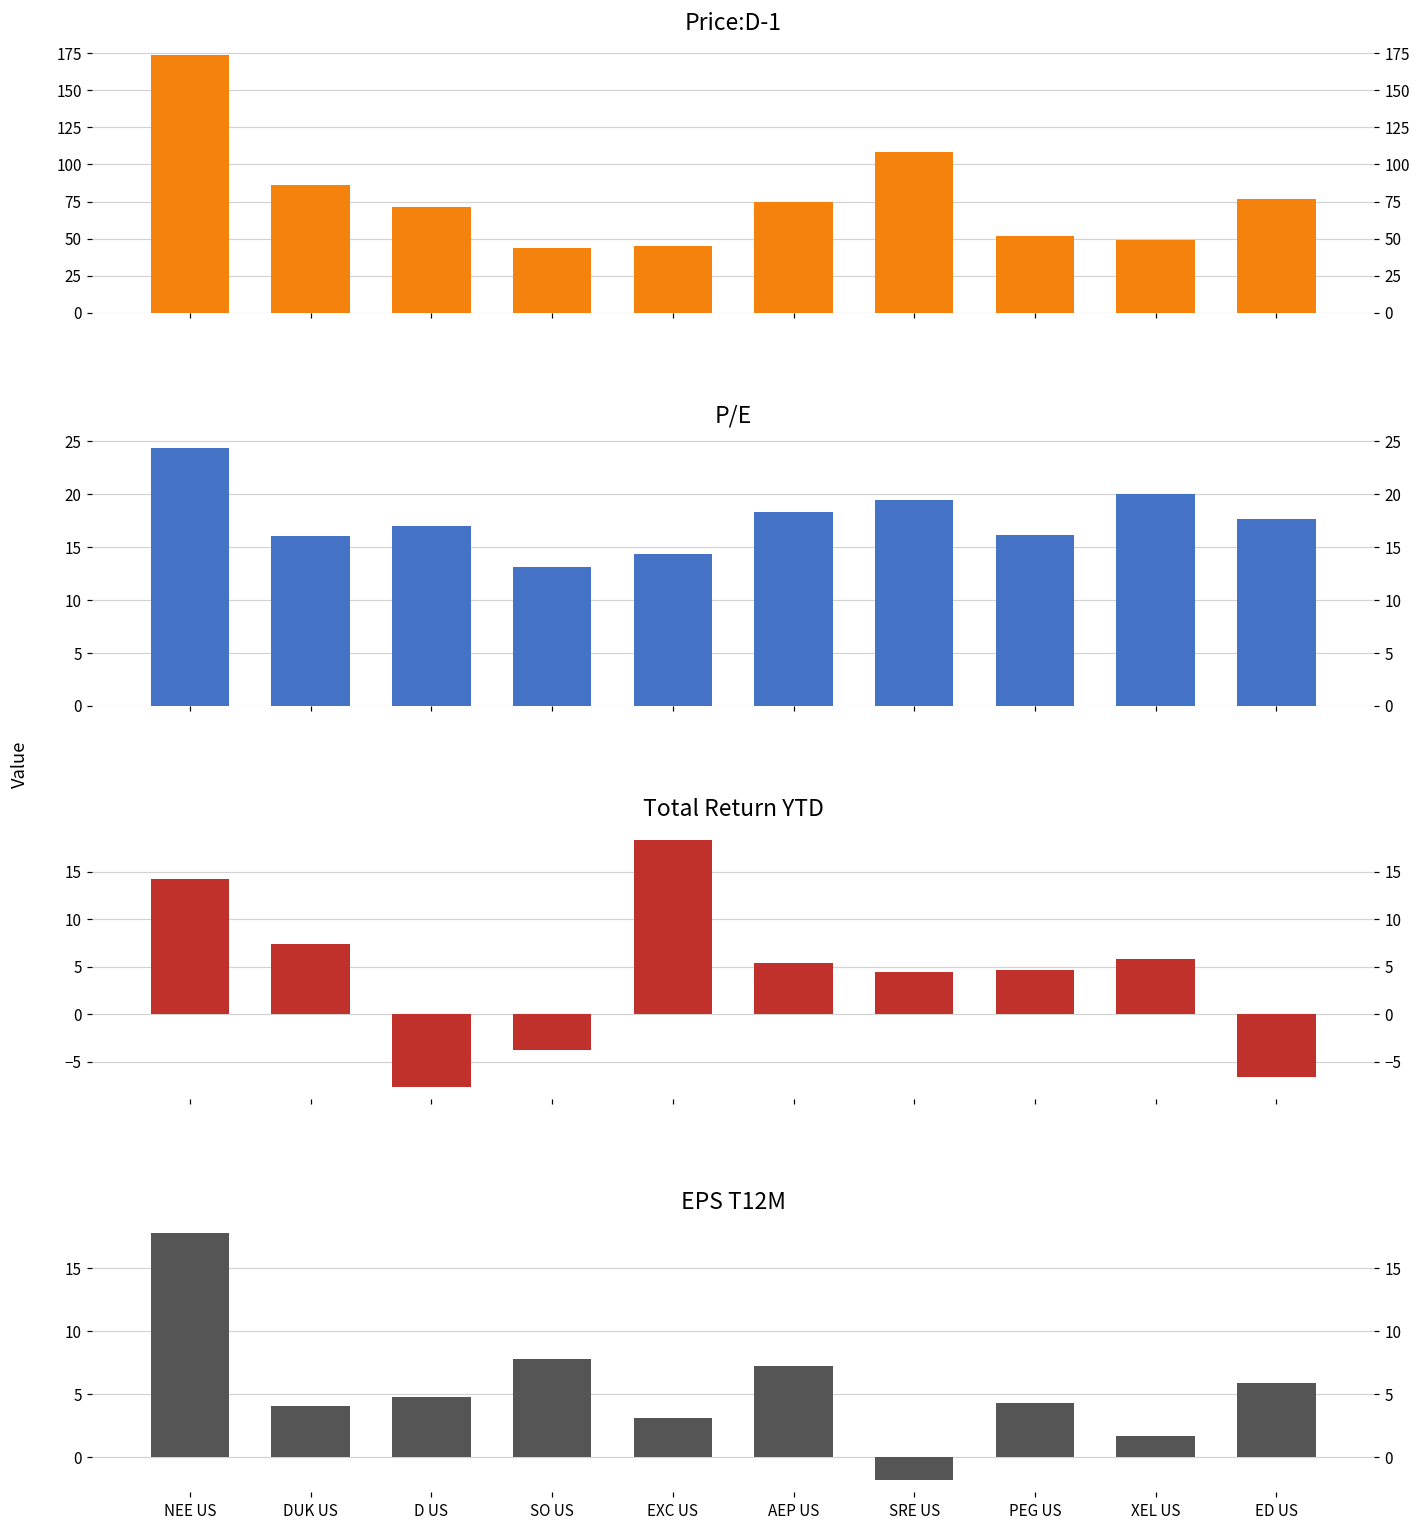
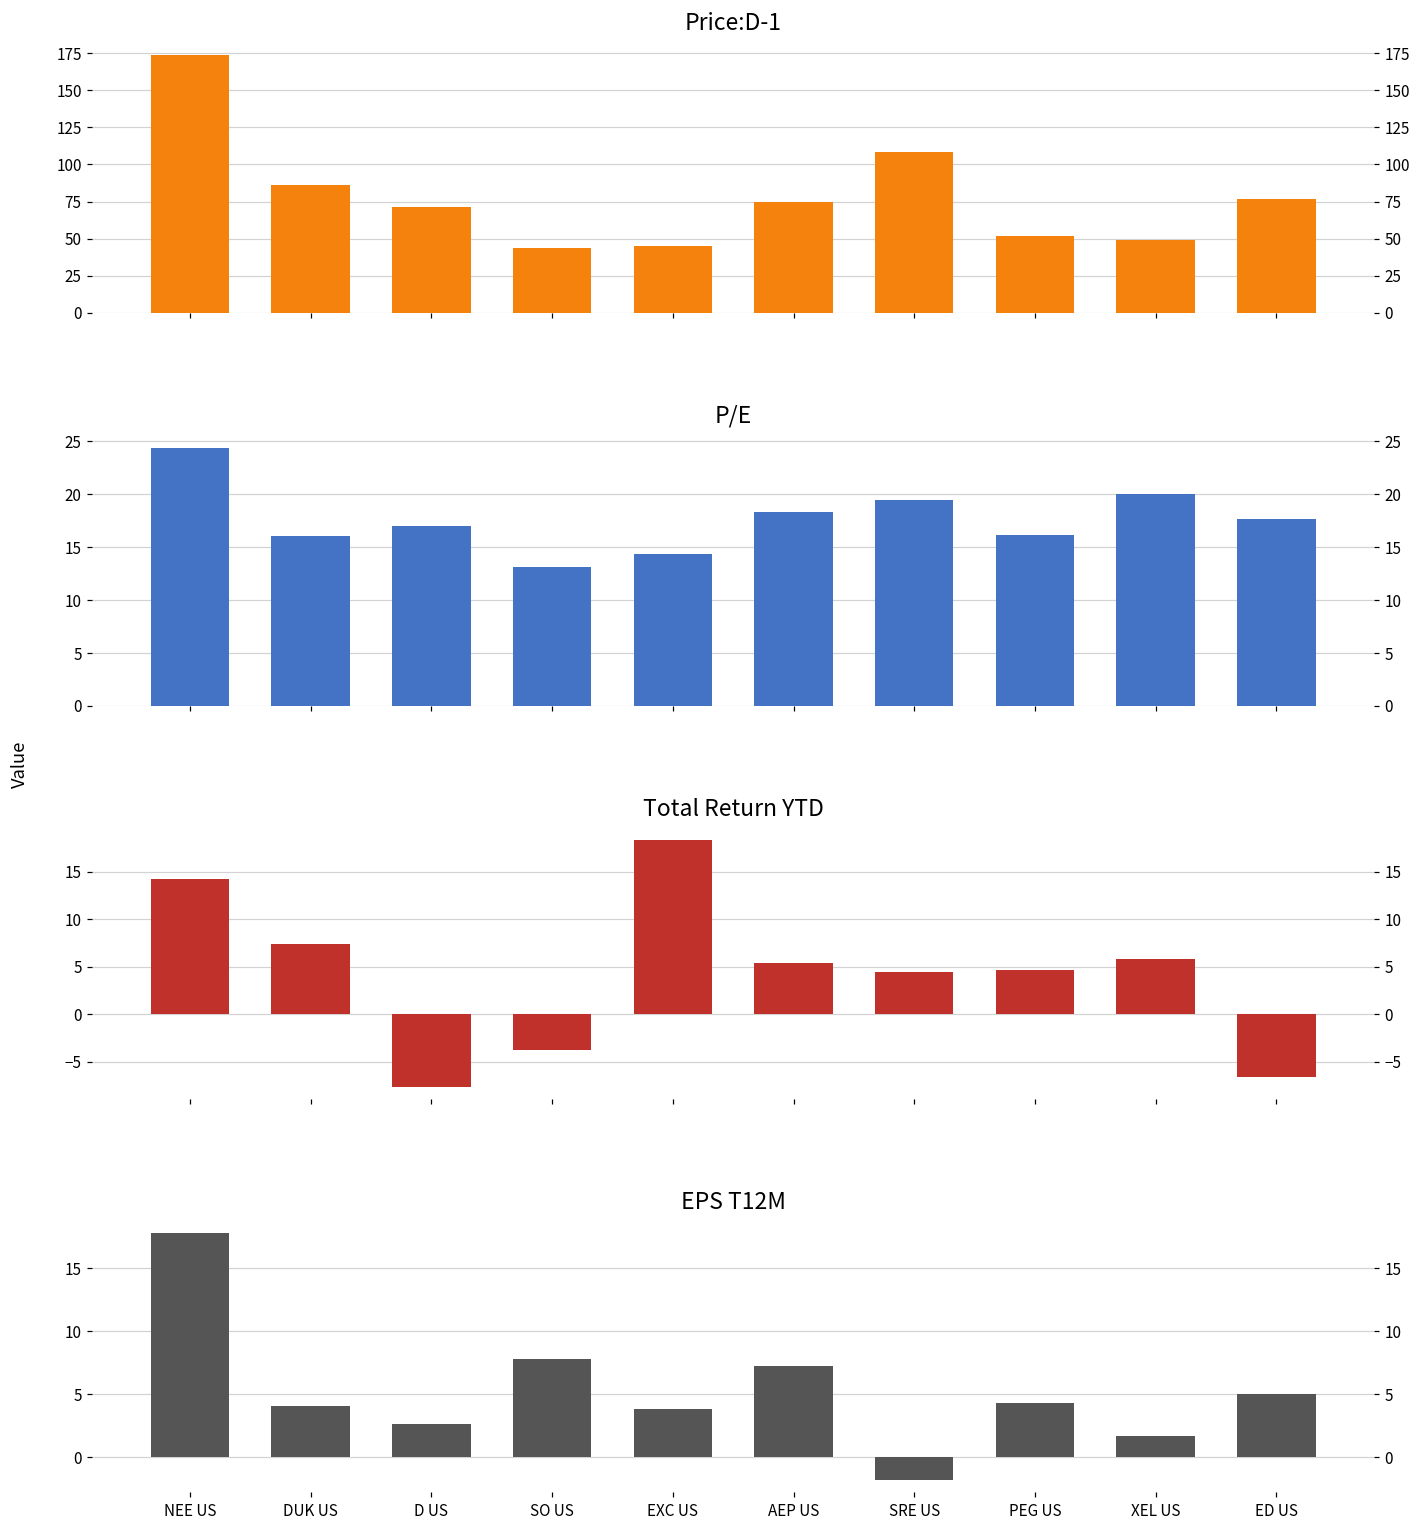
EPS T12M, D US: 4.8 -> 2.7
EPS T12M, EXC US: 3.2 -> 3.9
EPS T12M, ED US: 5.9 -> 5.0
